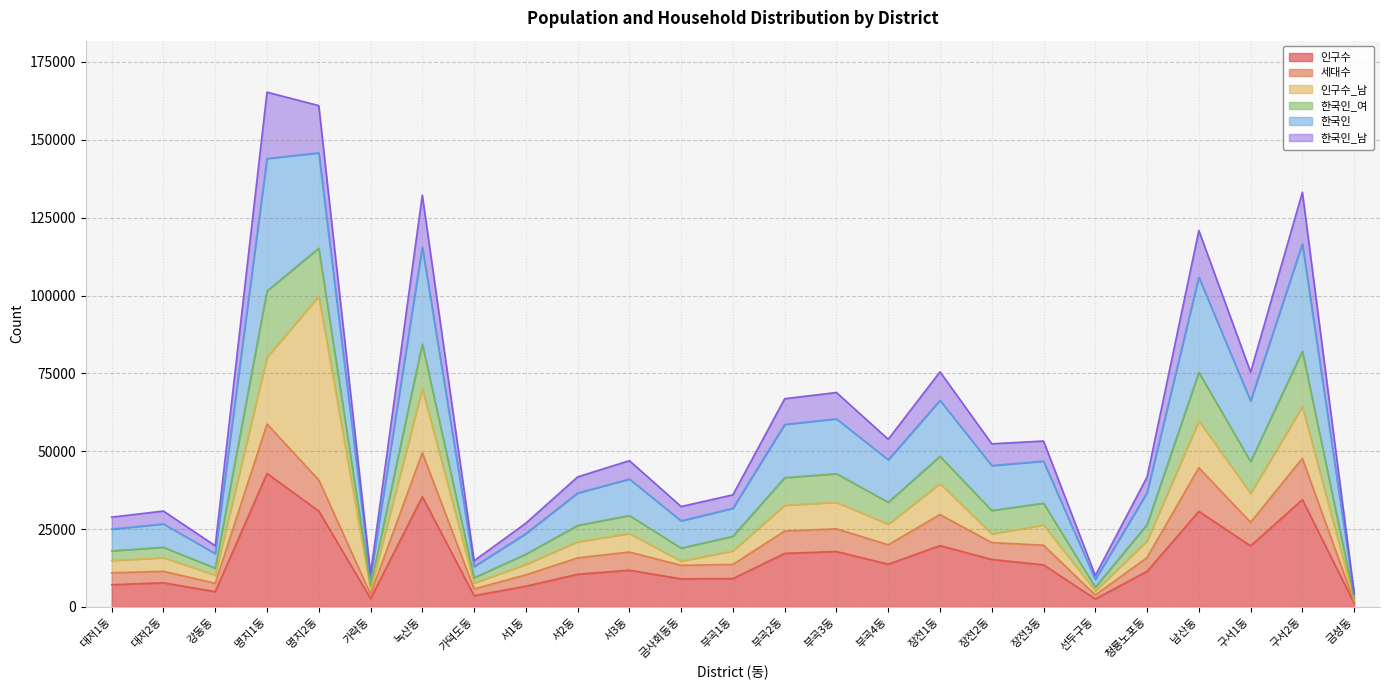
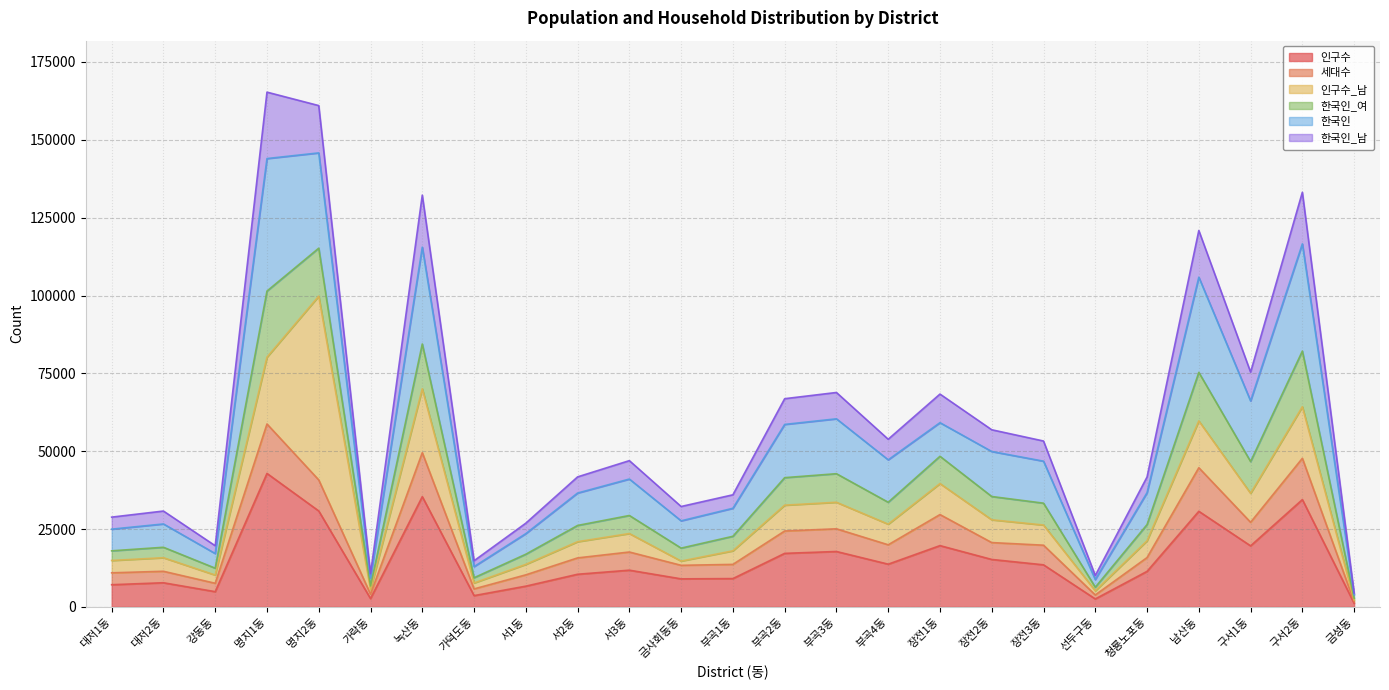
한국인, 장전1동: 18000 -> 11000
인구수_남, 장전2동: 3000 -> 7000
